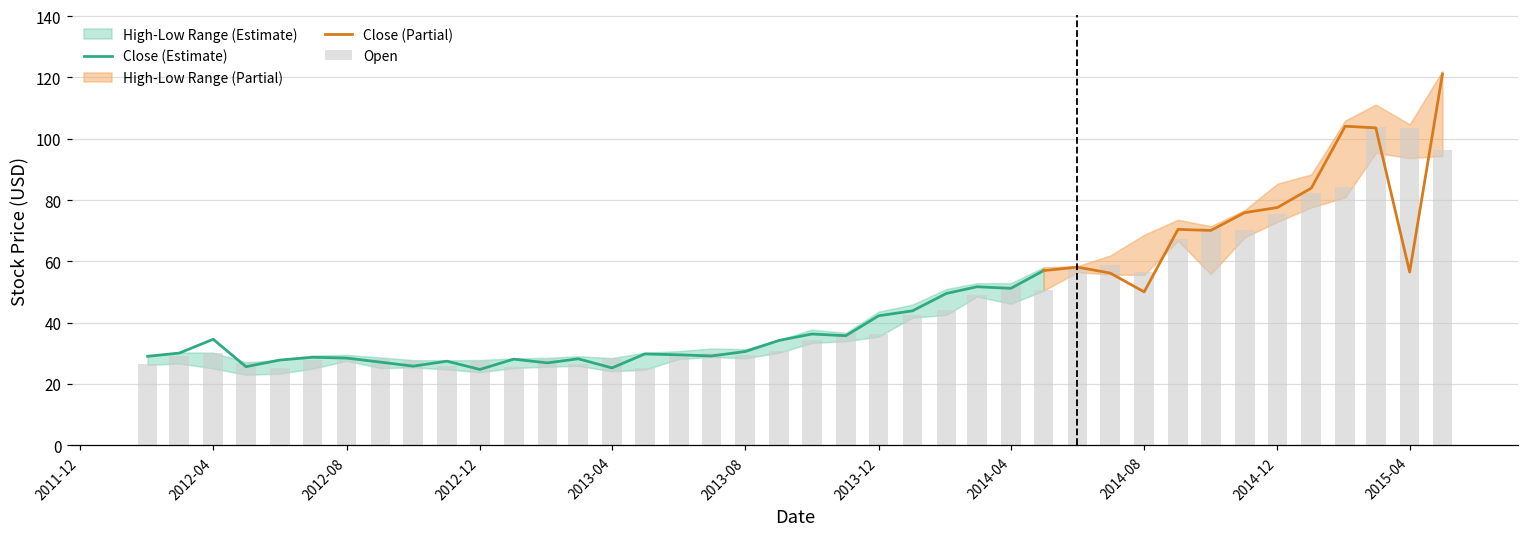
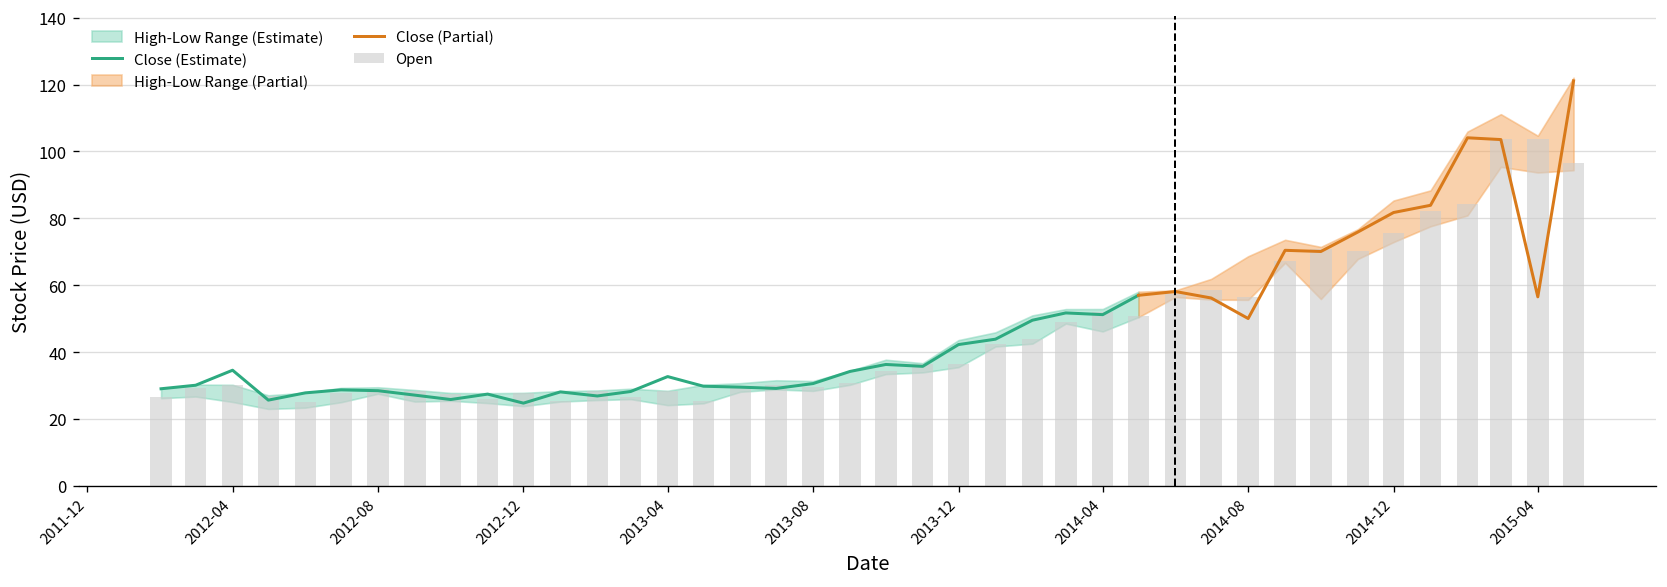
Close (Estimate), 2013-04: 25 -> 33
Close (Partial), 2014-12: 78 -> 82
